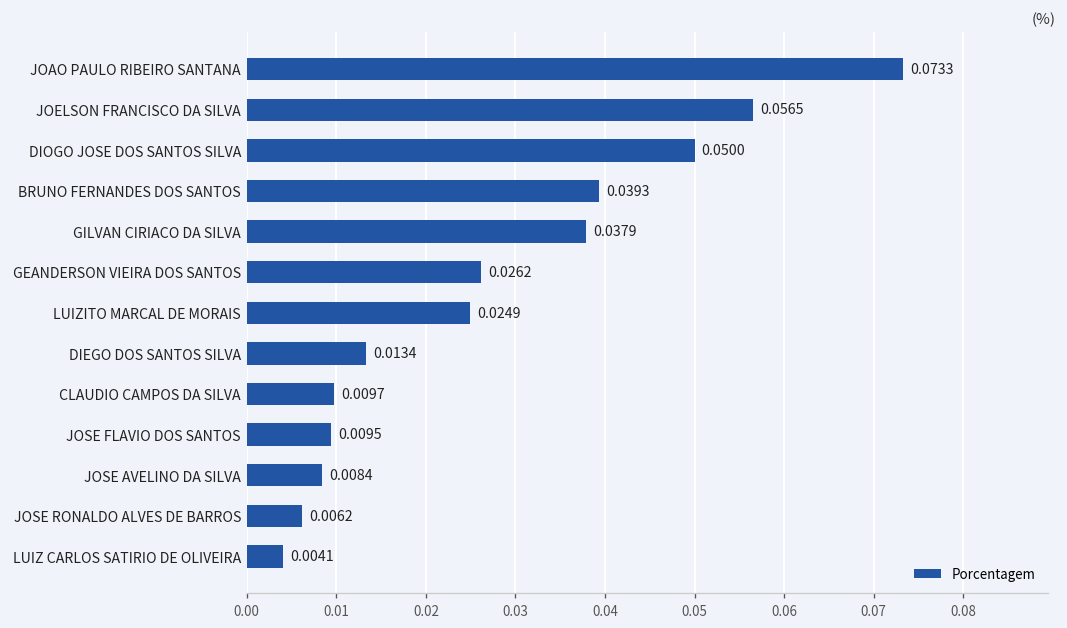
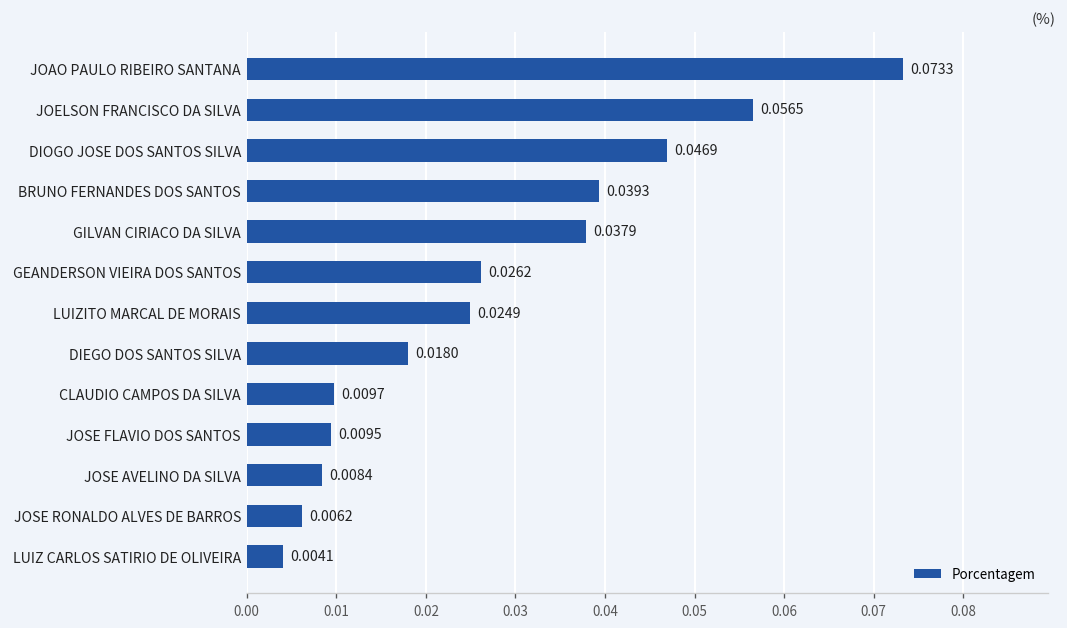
DIOGO JOSE DOS SANTOS SILVA: 0.0500 -> 0.0469
DIEGO DOS SANTOS SILVA: 0.0134 -> 0.0180
